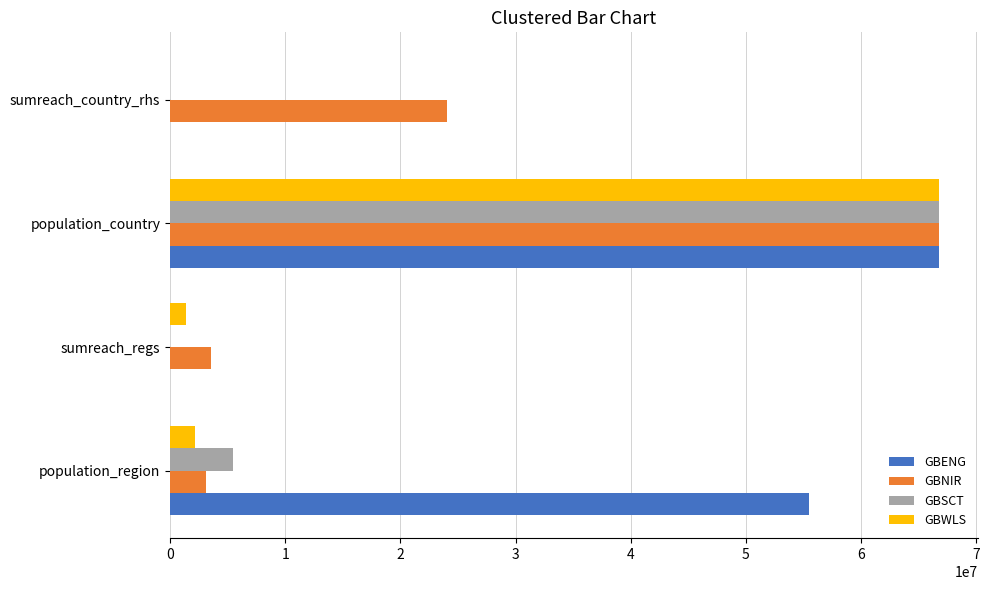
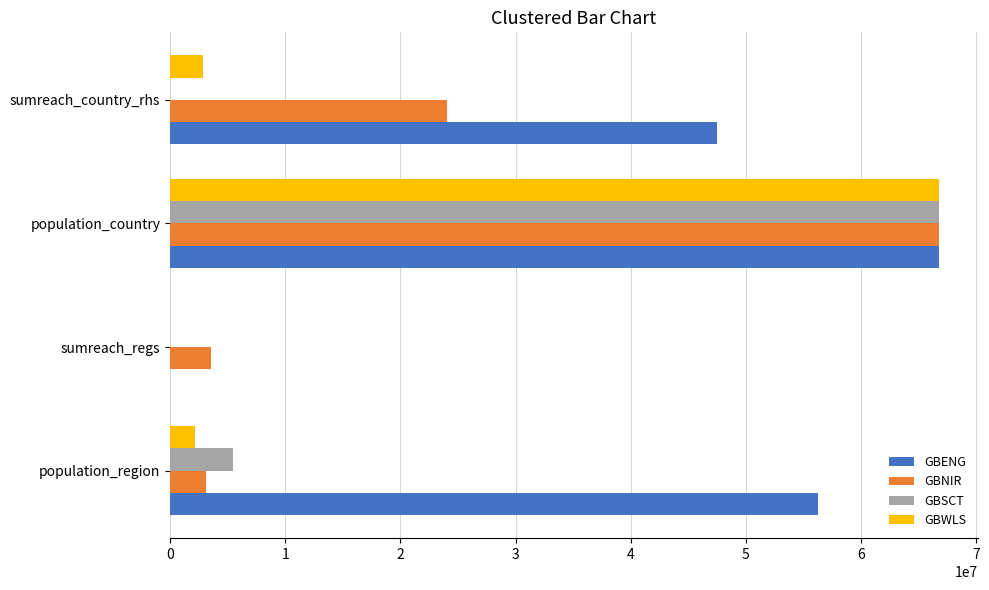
GBWLS, sumreach_country_rhs: 0 -> 2900000
GBENG, sumreach_country_rhs: 0 -> 47500000
GBWLS, sumreach_regs: 1400000 -> 0
GBENG, population_region: 55500000 -> 56300000
